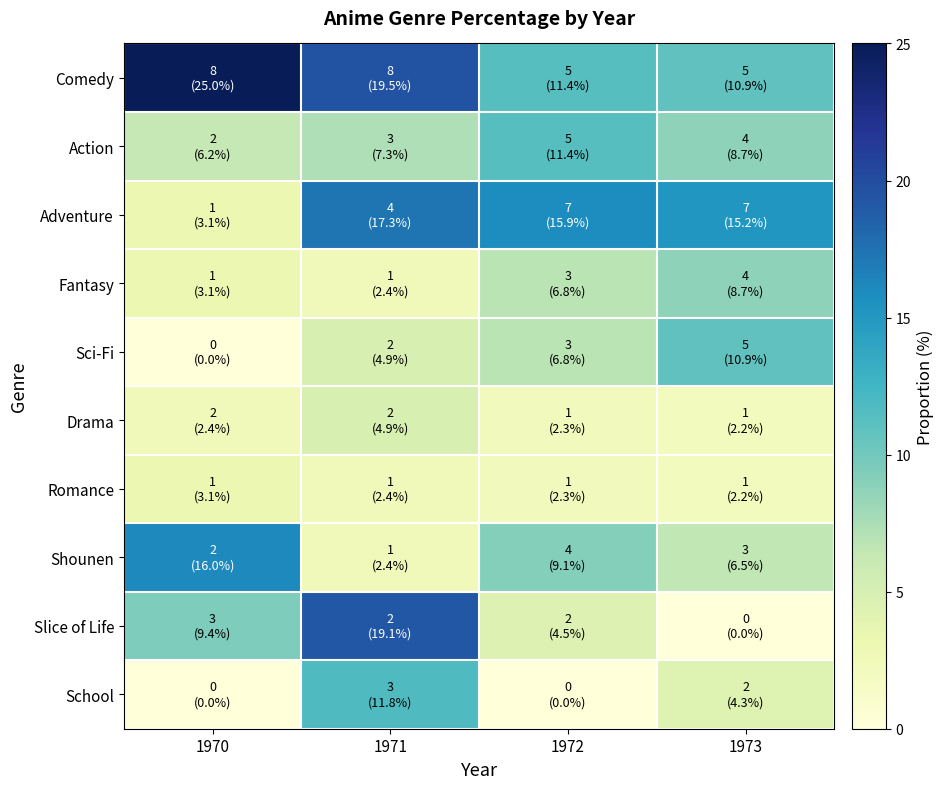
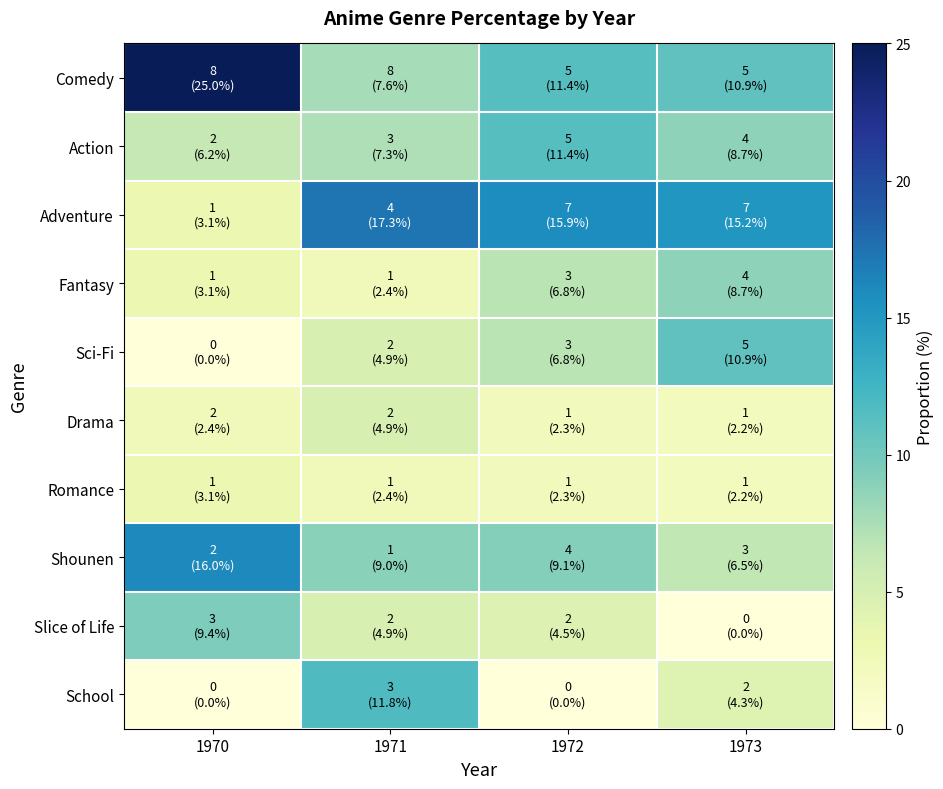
Comedy, 1971: (19.5%) -> (7.6%)
Shounen, 1971: (2.4%) -> (9.0%)
Slice of Life, 1971: (19.1%) -> (4.9%)
